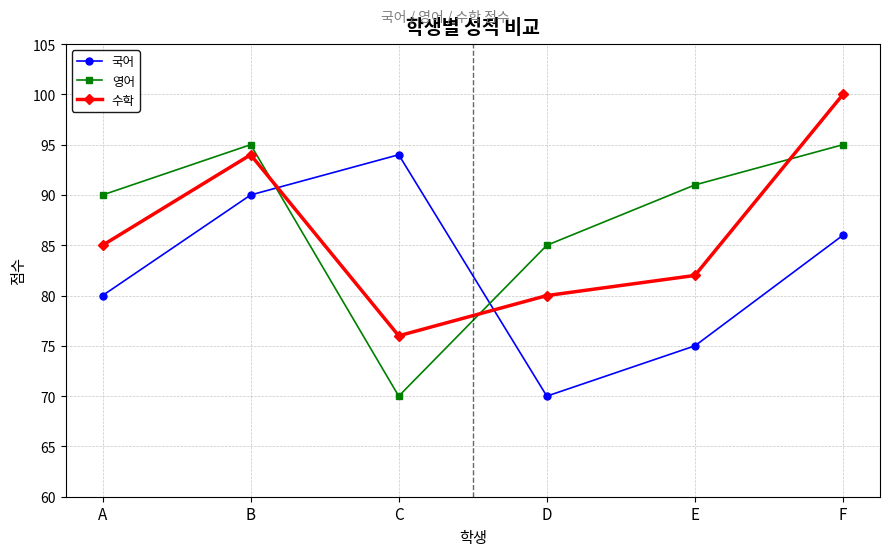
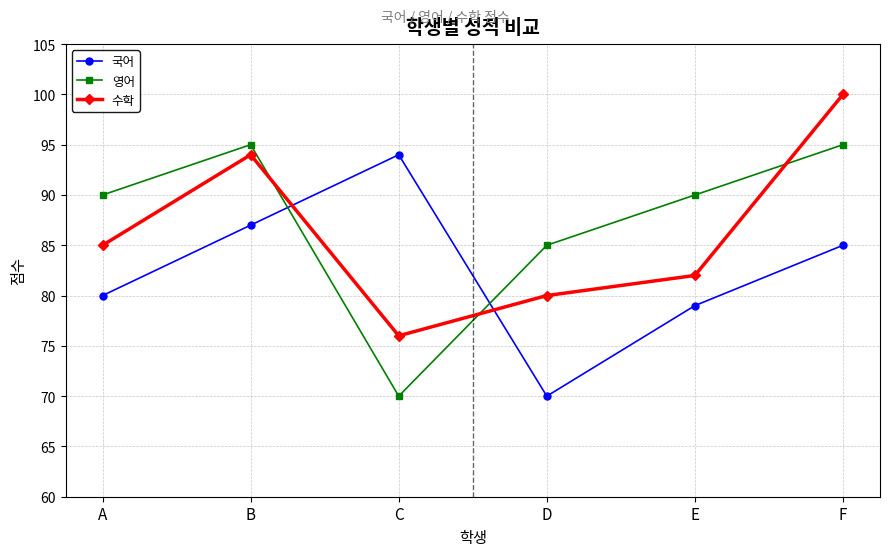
국어, B: 90 -> 87
국어, E: 75 -> 79
영어, E: 91 -> 90
국어, F: 86 -> 85
